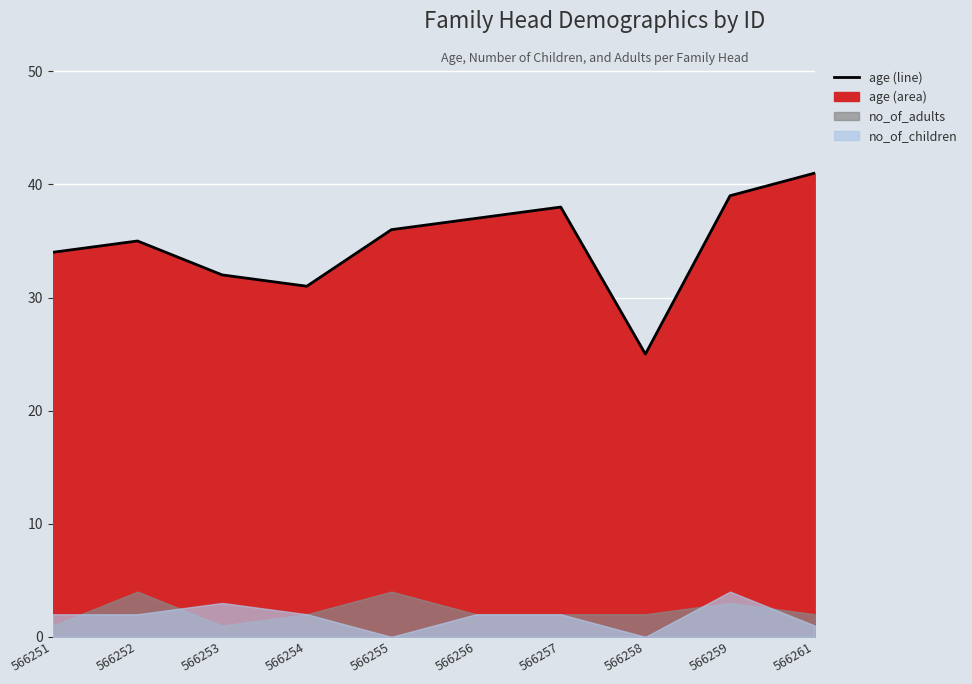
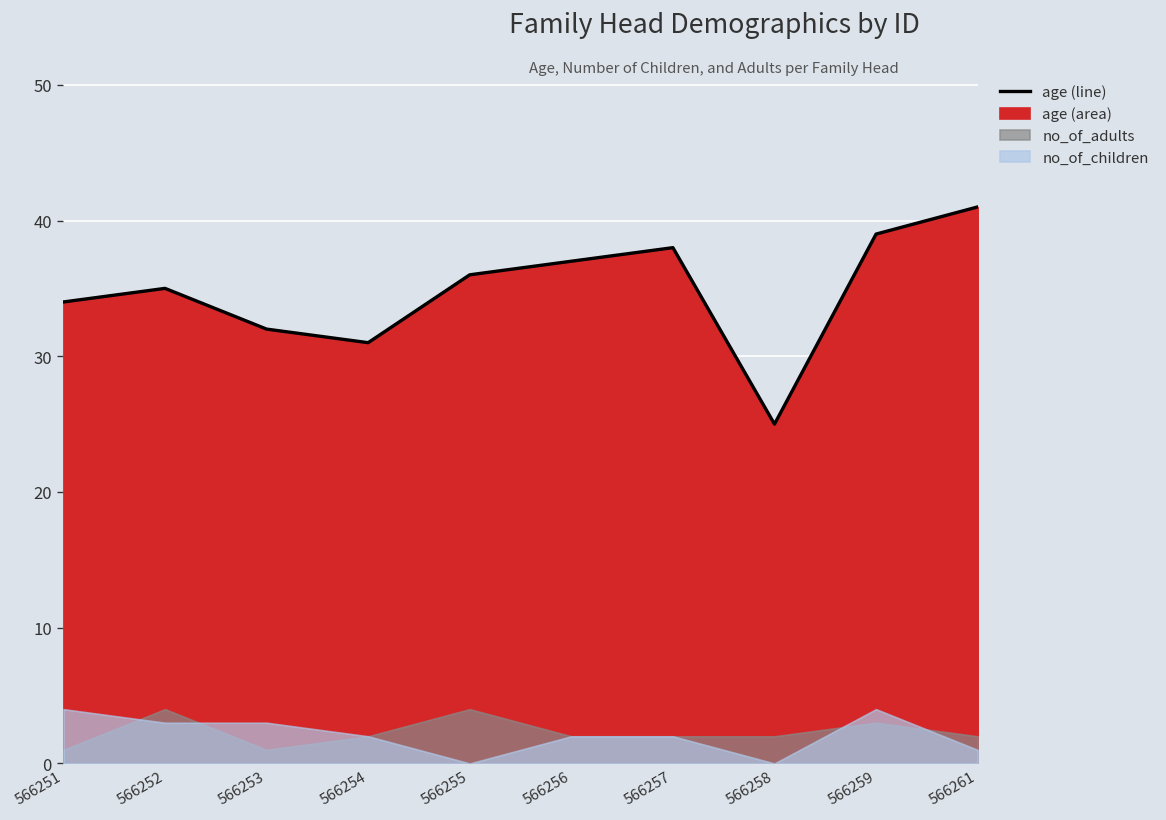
no_of_children, 566251: 2 -> 4
no_of_children, 566252: 2 -> 3
